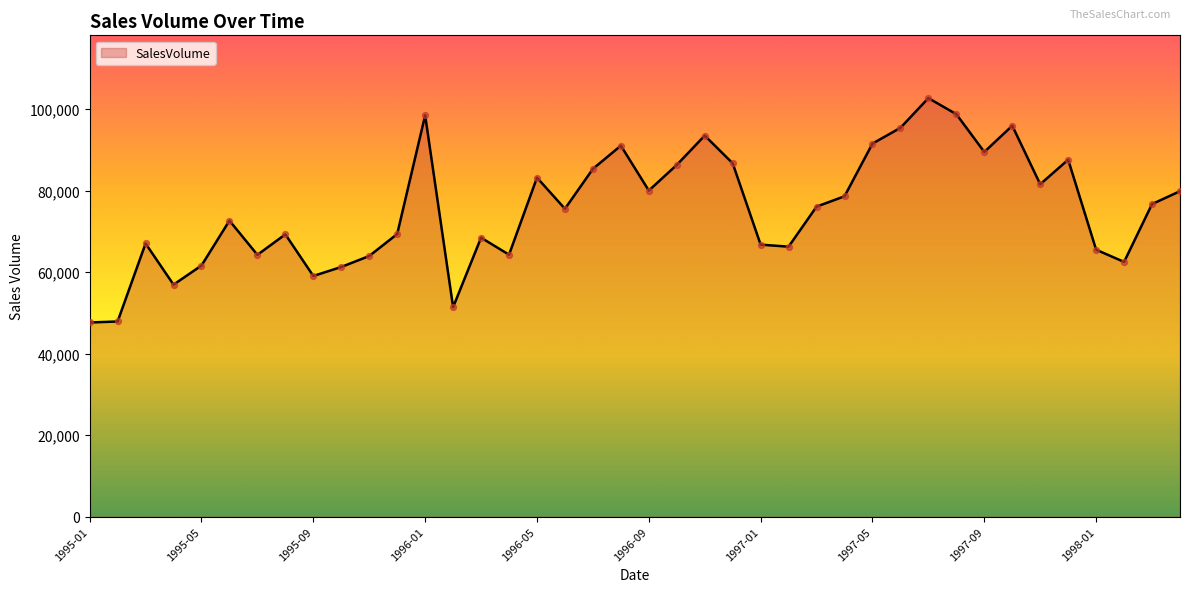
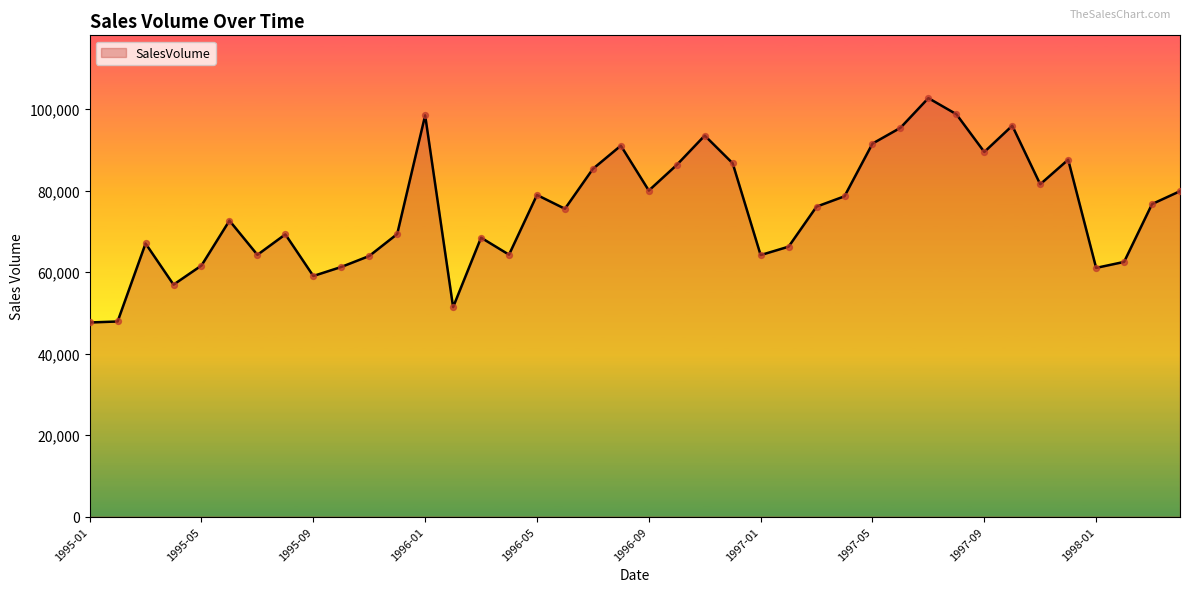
1996-05: 83,000 -> 79,000
1997-01: 67,000 -> 64,000
1998-01: 65,000 -> 61,000
